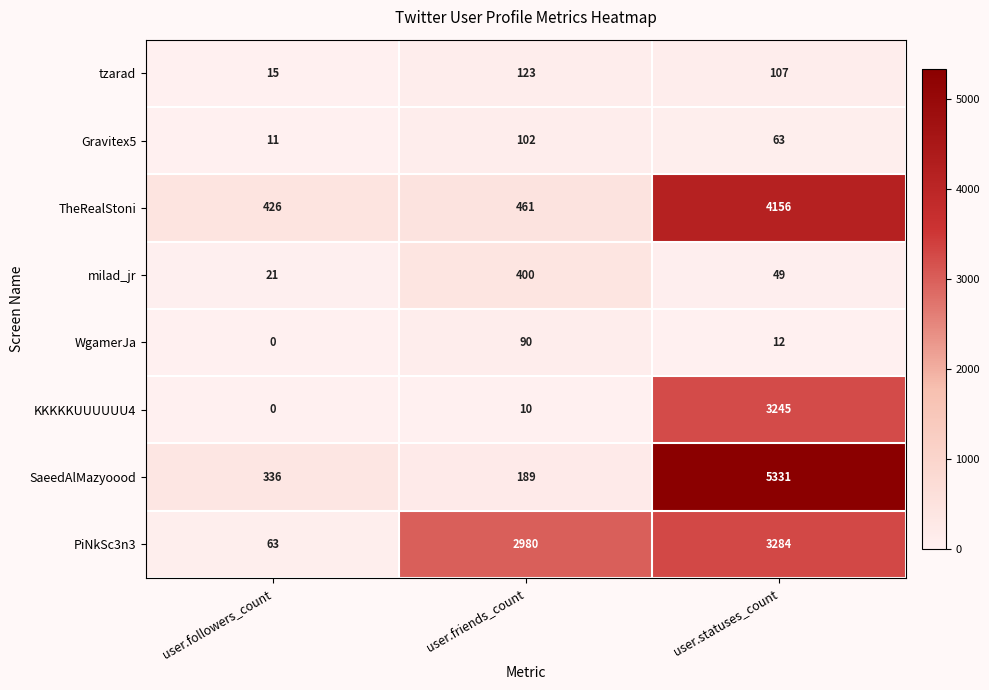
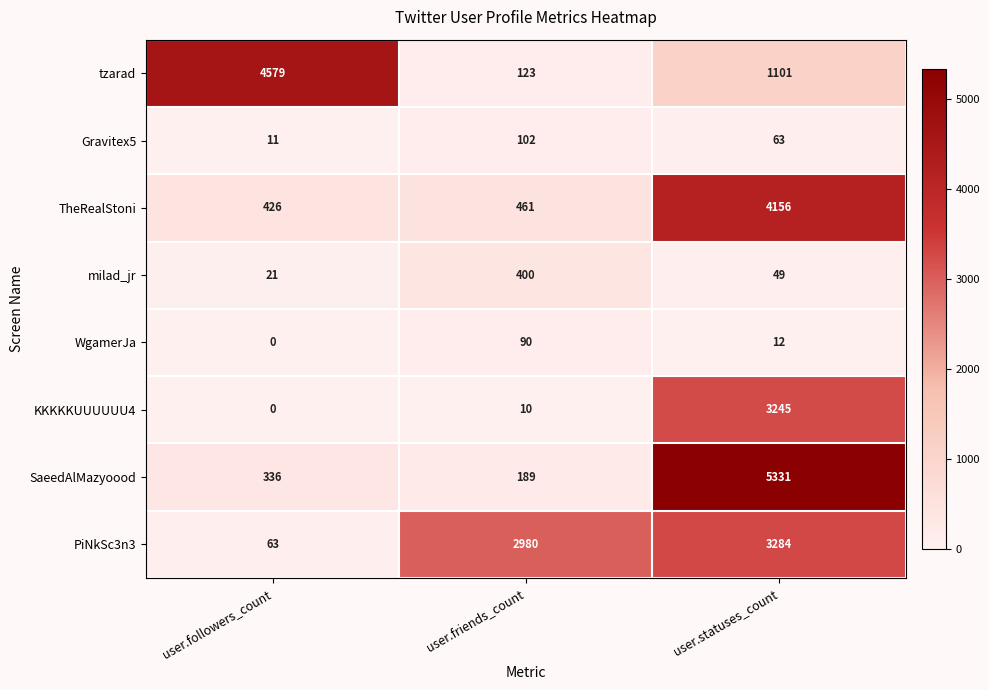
tzarad, user.followers_count: 15 -> 4579
tzarad, user.statuses_count: 107 -> 1101
